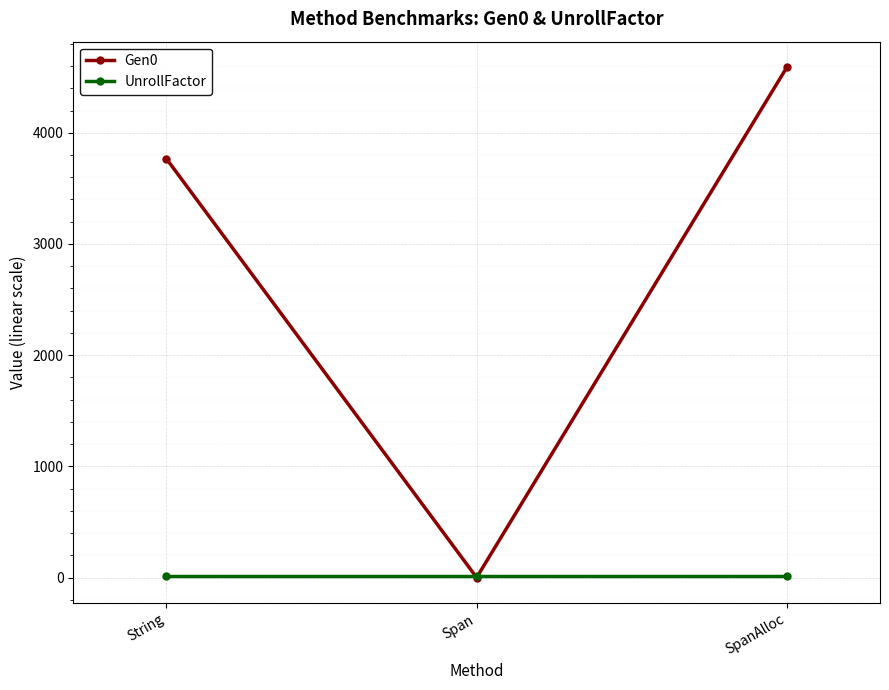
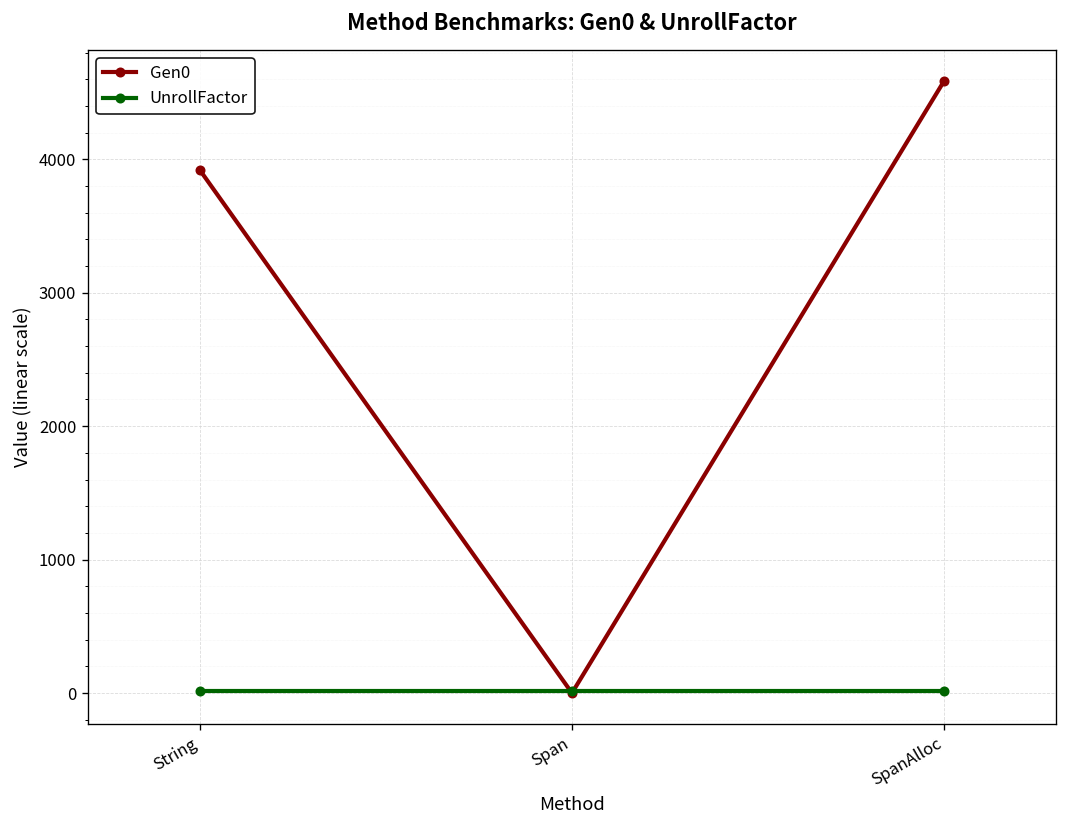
Gen0, String: 3770 -> 3920
